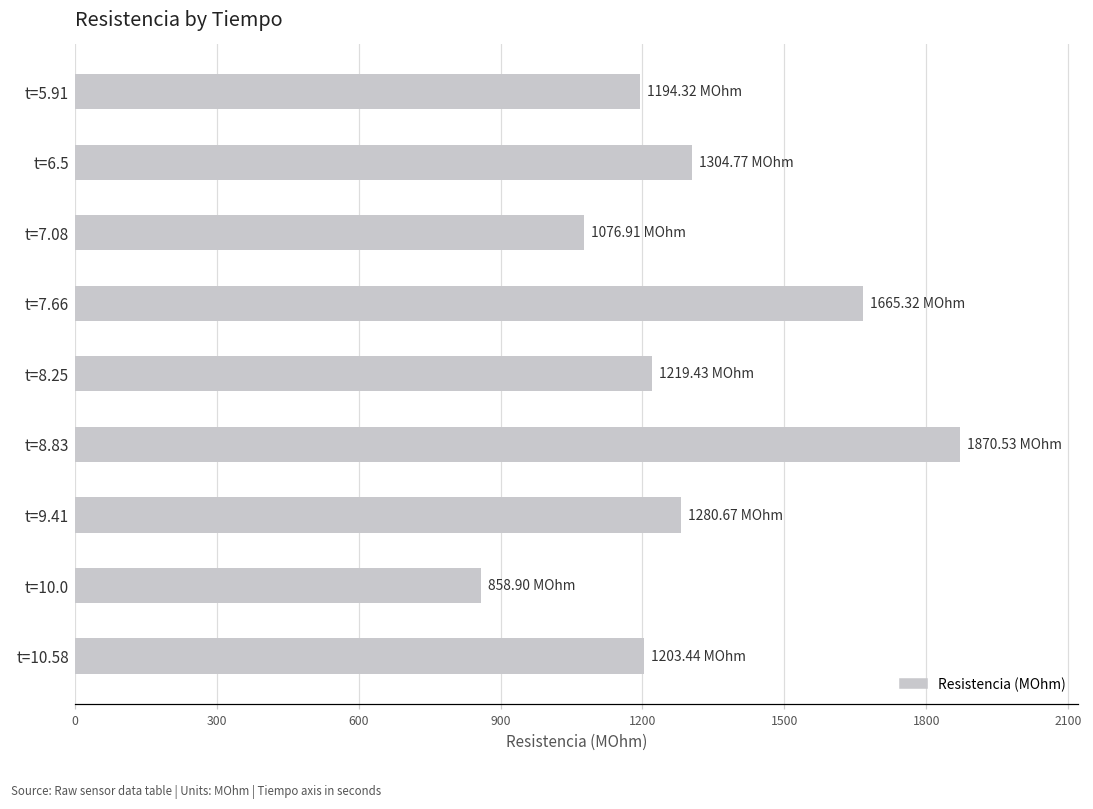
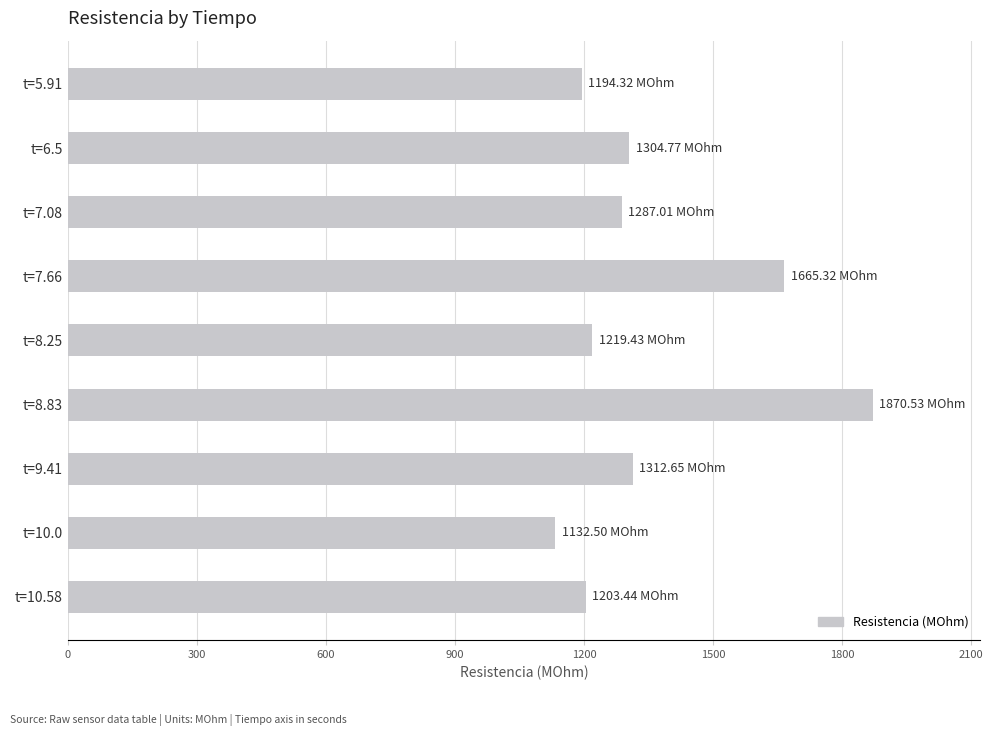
t=7.08: 1076.91 -> 1287.01
t=9.41: 1280.67 -> 1312.65
t=10.0: 858.90 -> 1132.50
